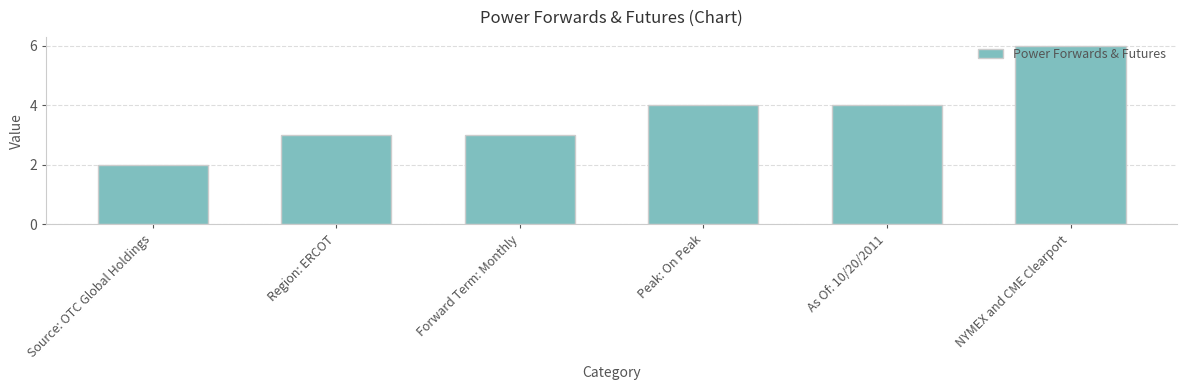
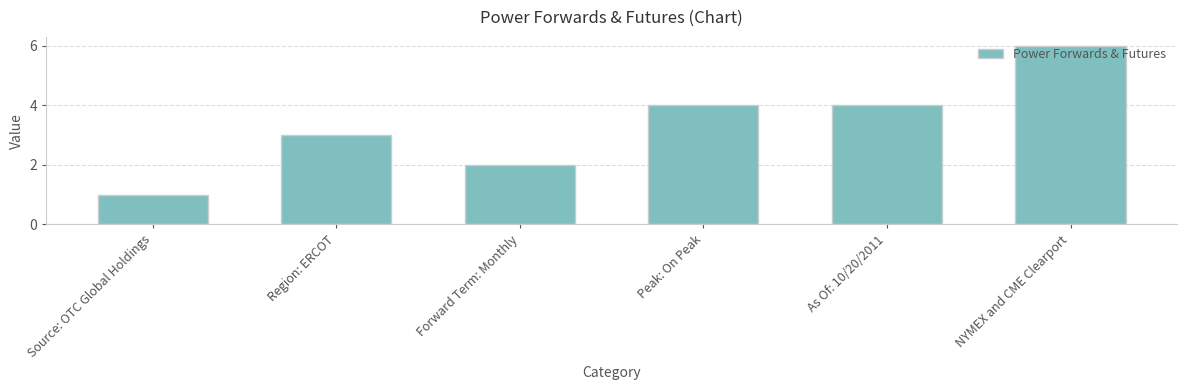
Source: OTC Global Holdings: 2 -> 1
Forward Term: Monthly: 3 -> 2
